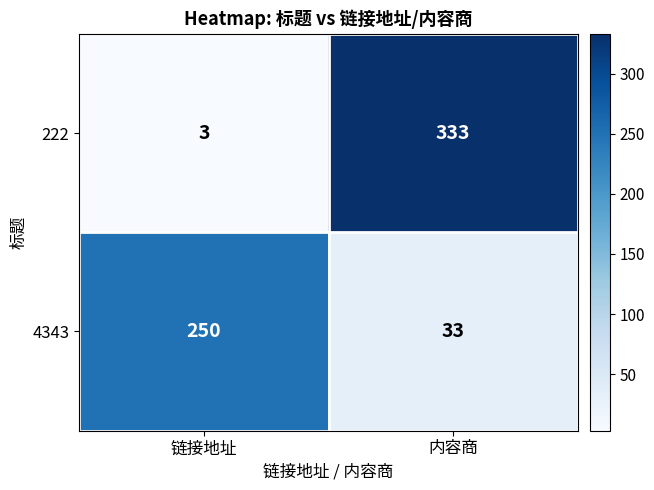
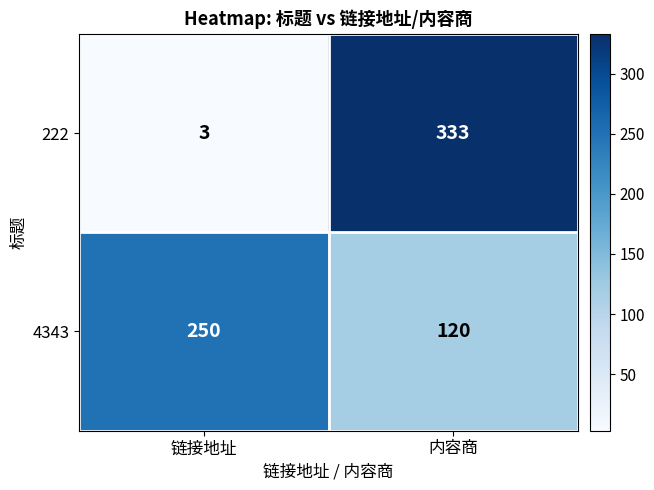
4343, 内容商: 33 -> 120
